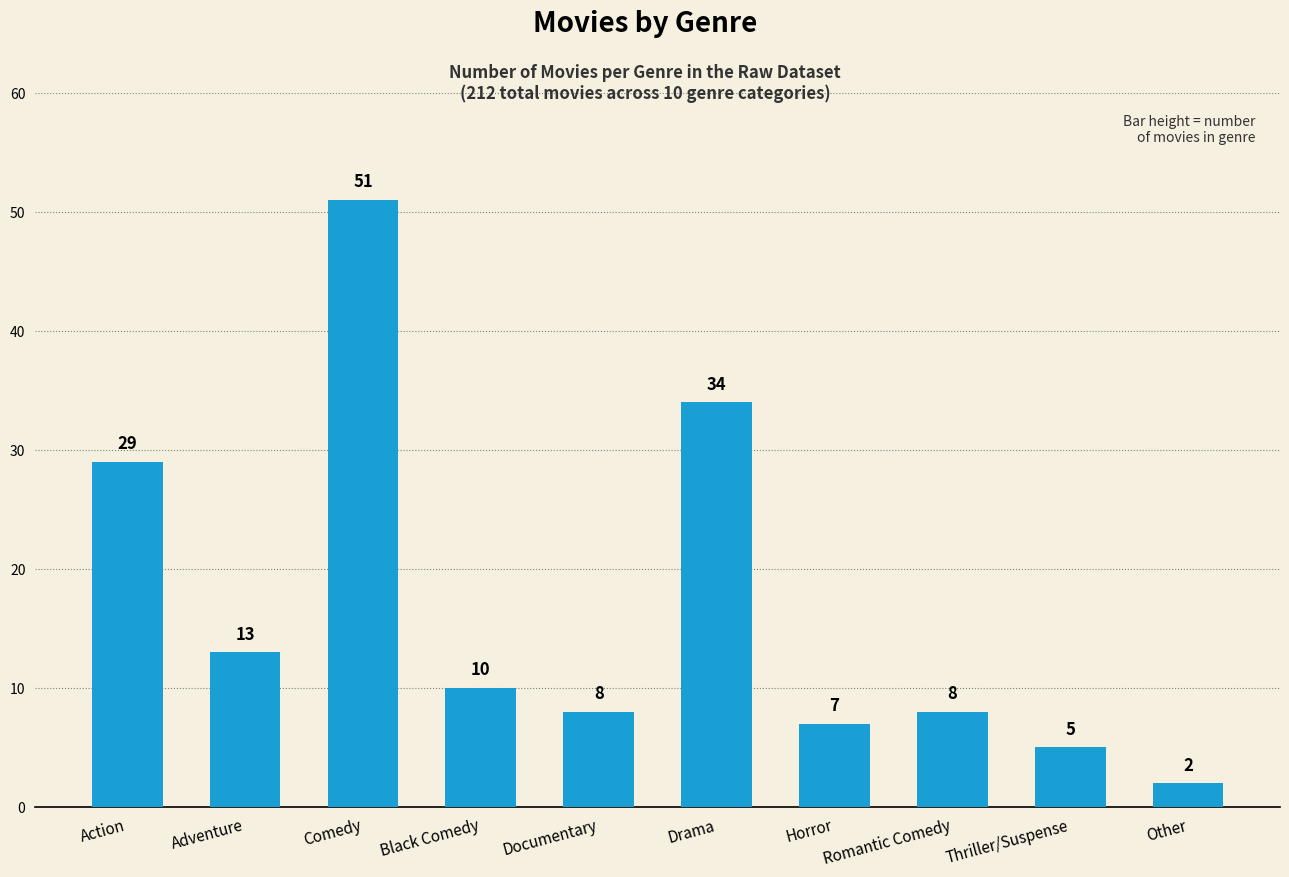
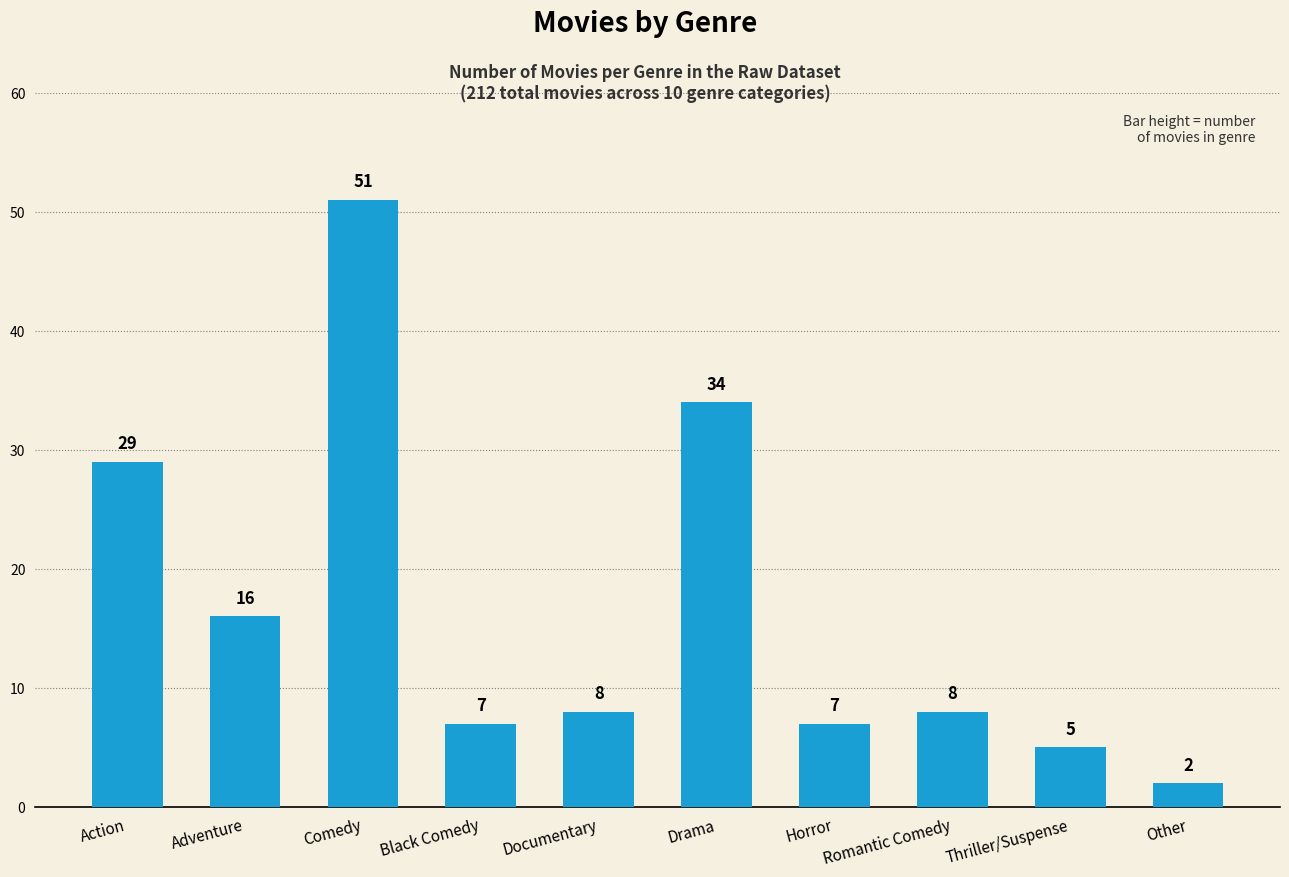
Adventure: 13 -> 16
Black Comedy: 10 -> 7
